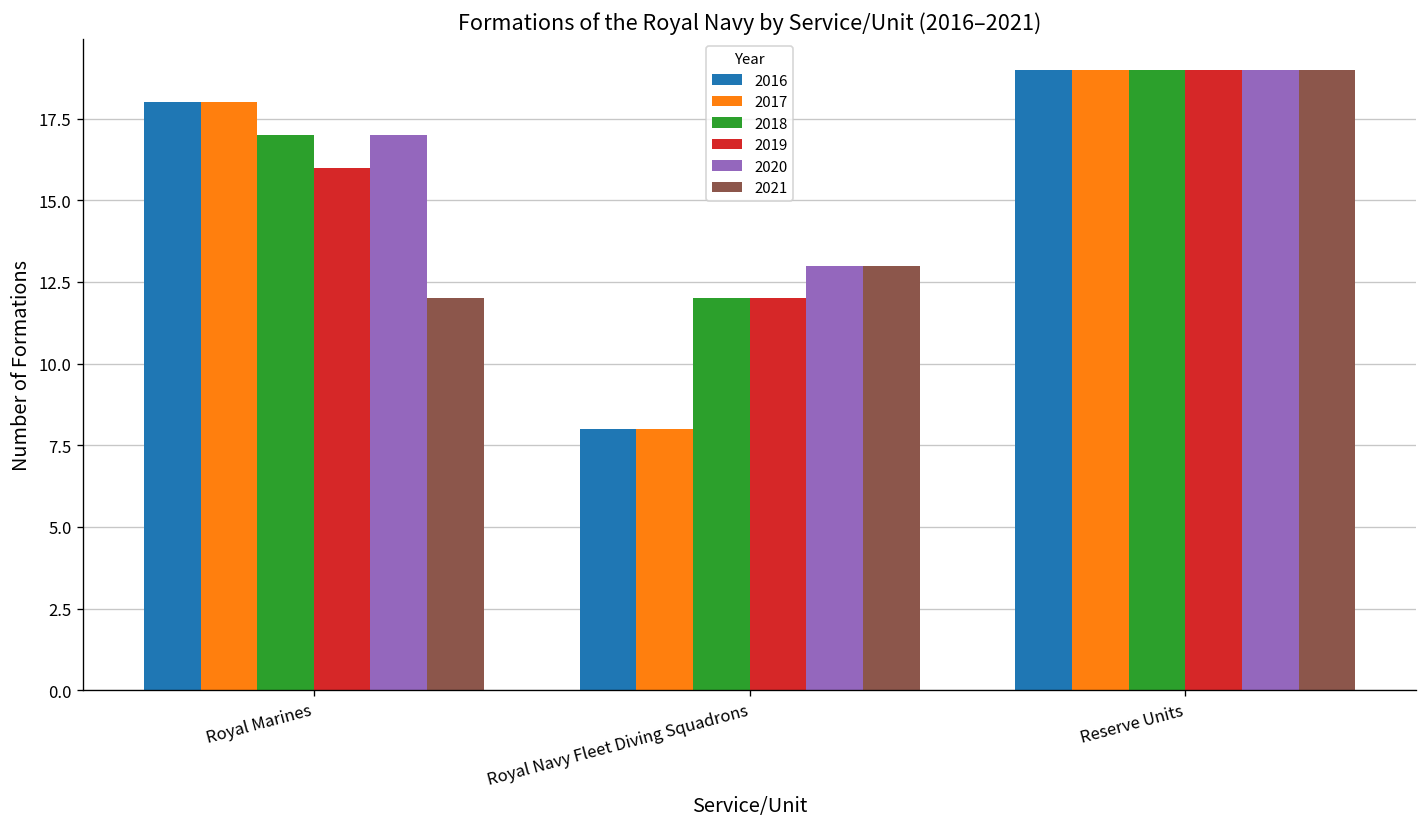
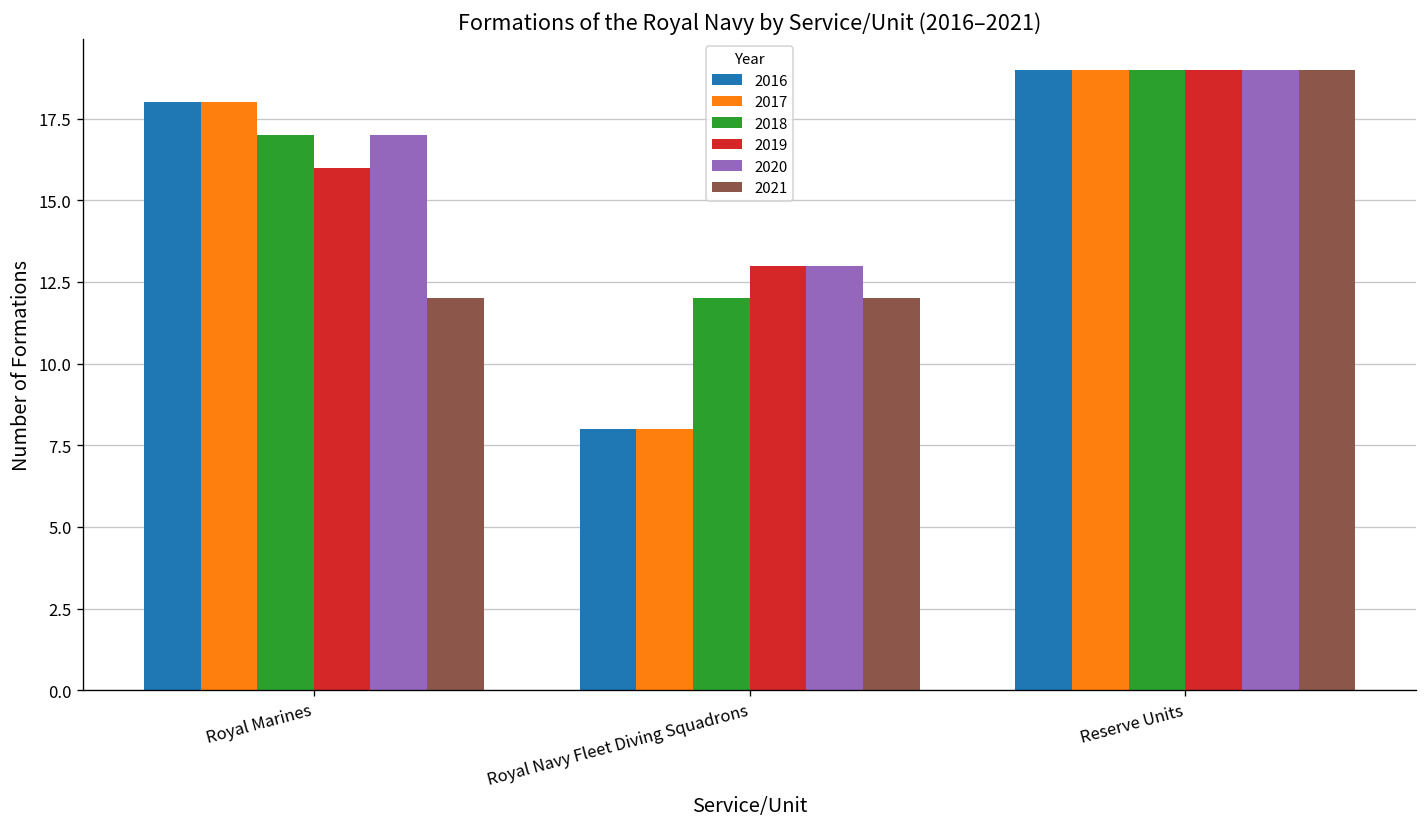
2019, Royal Navy Fleet Diving Squadrons: 12 -> 13
2021, Royal Navy Fleet Diving Squadrons: 13 -> 12
